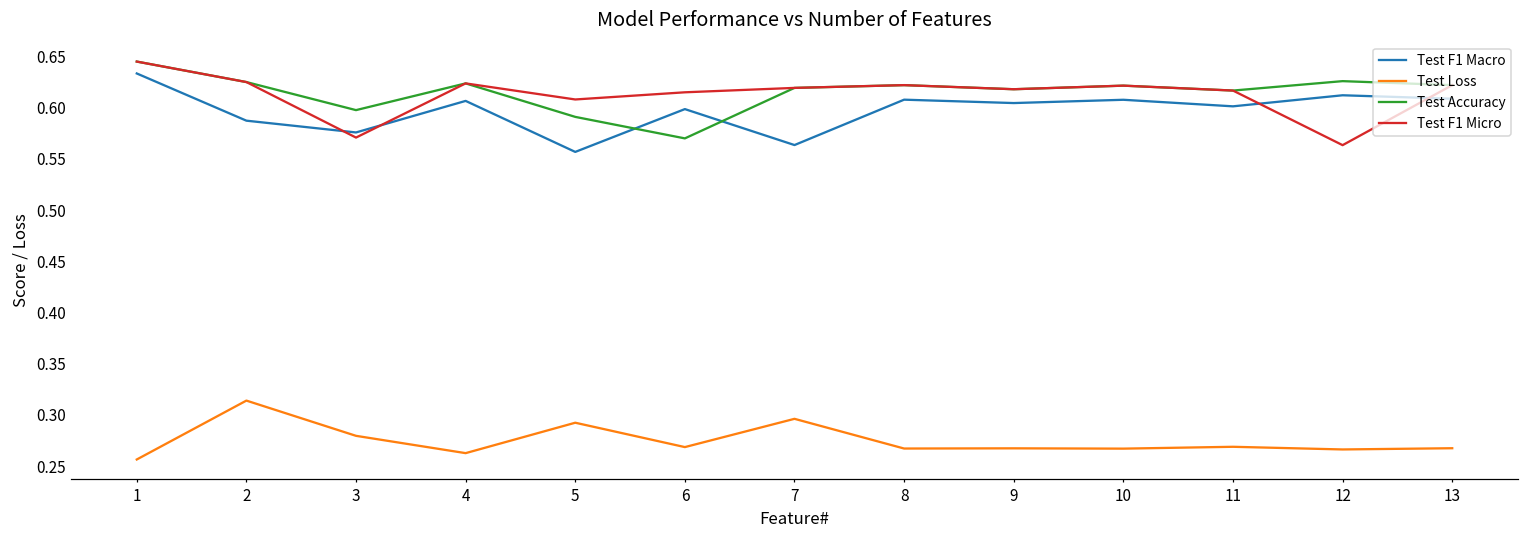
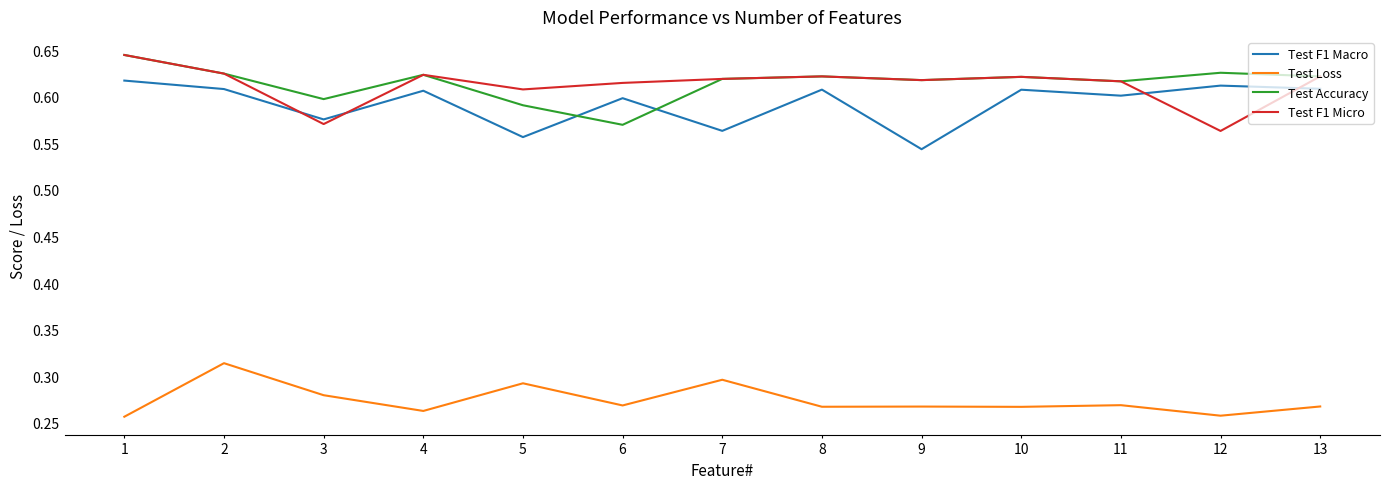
Test F1 Macro, 1: 0.63 -> 0.62
Test F1 Macro, 2: 0.59 -> 0.61
Test F1 Macro, 9: 0.60 -> 0.54
Test Loss, 12: 0.27 -> 0.26
